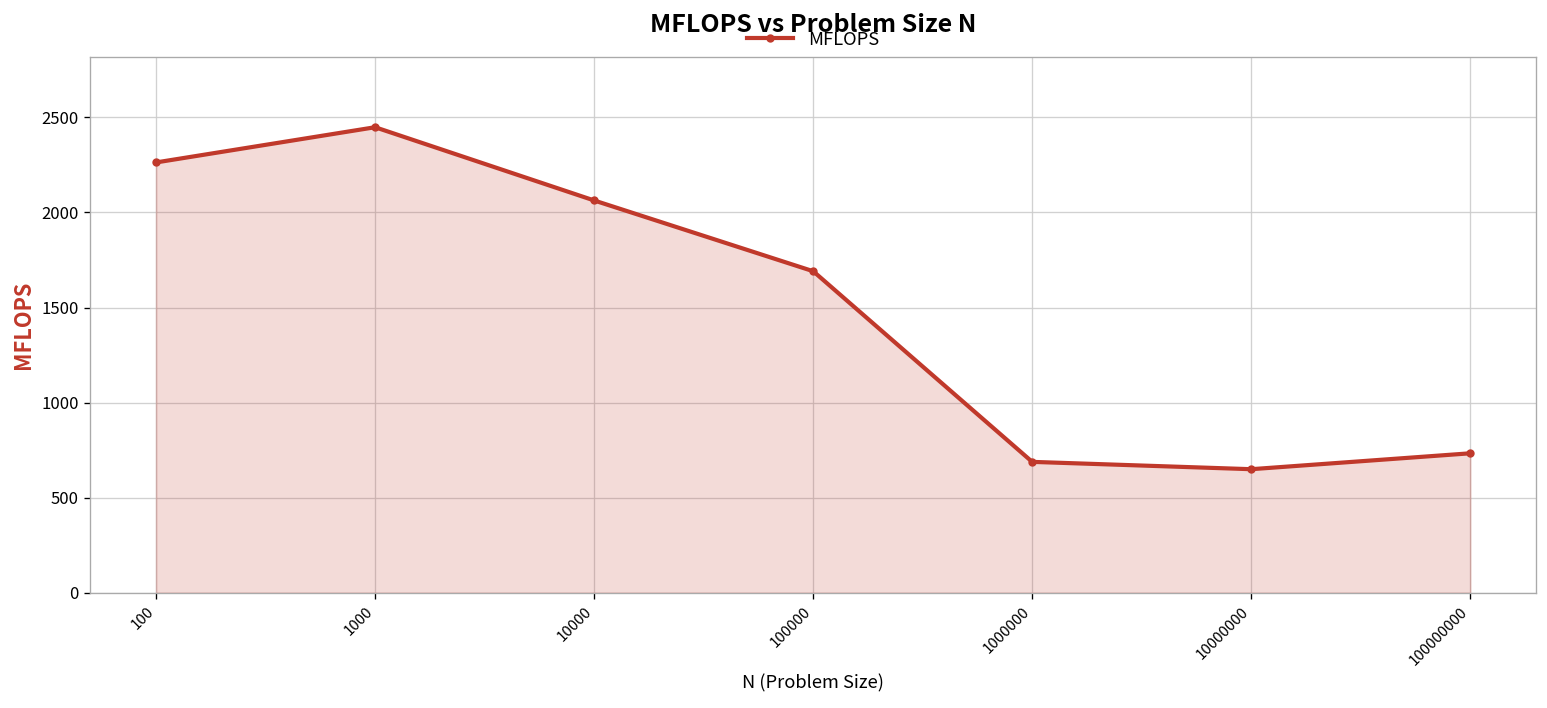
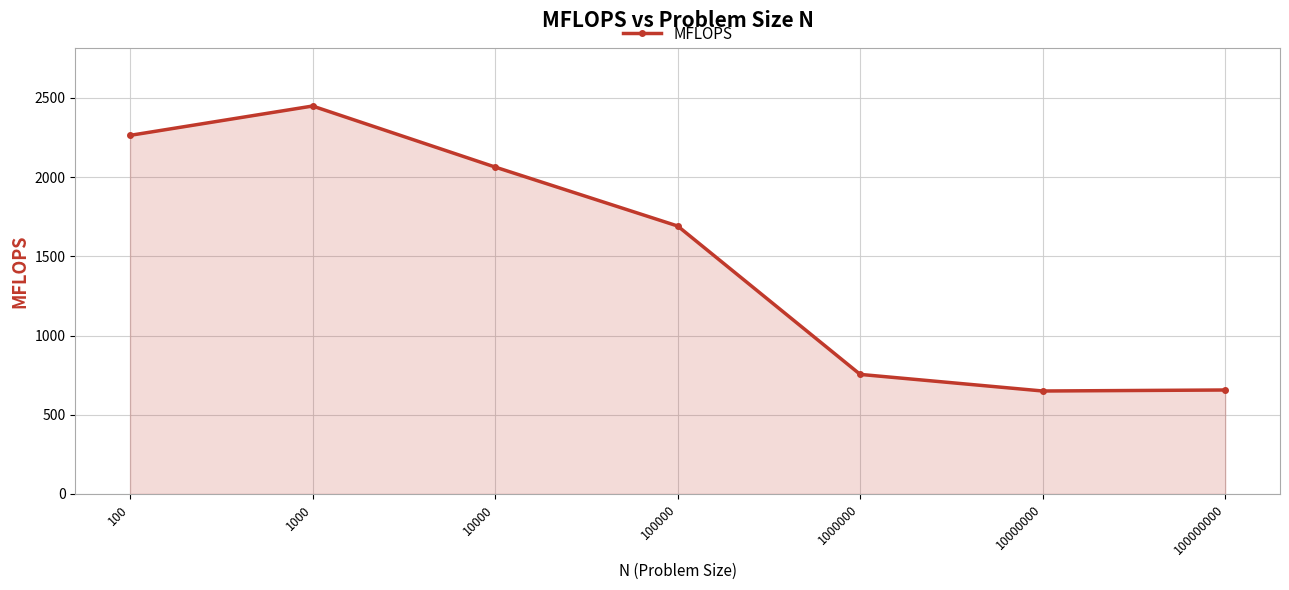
1000000: 690 -> 750
100000000: 730 -> 660
